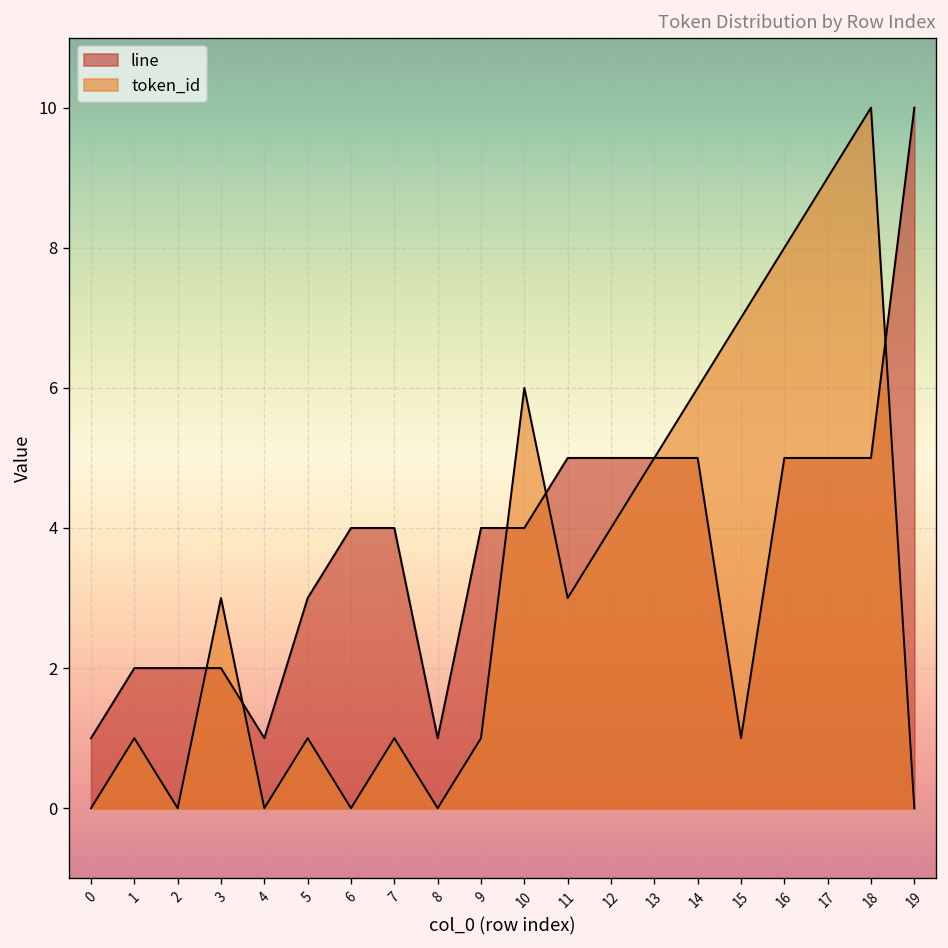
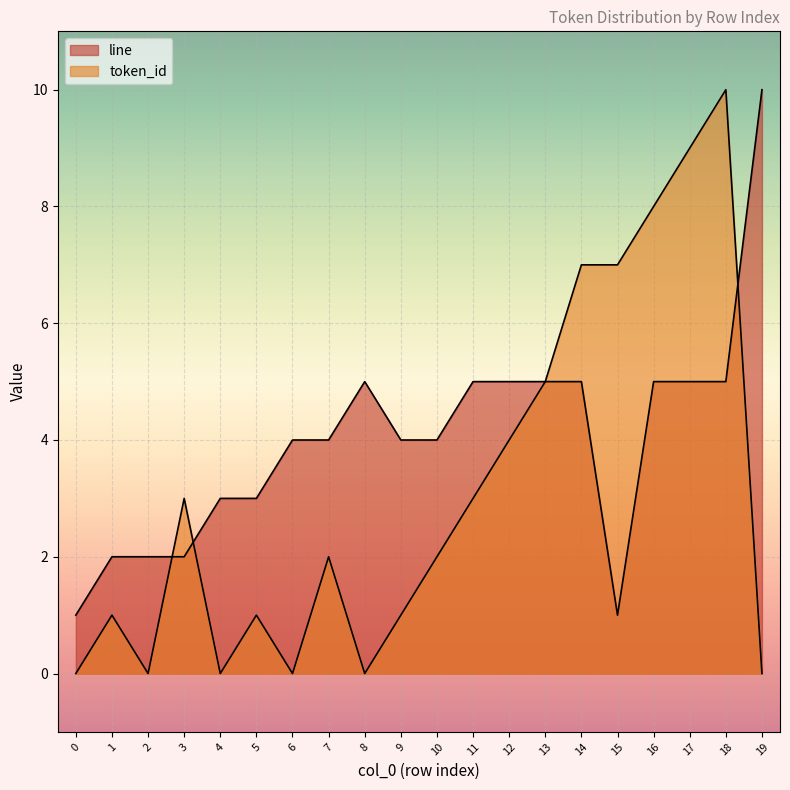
line, 4: 1 -> 3
token_id, 7: 1 -> 2
line, 8: 1 -> 5
token_id, 10: 6 -> 2
token_id, 14: 6 -> 7
